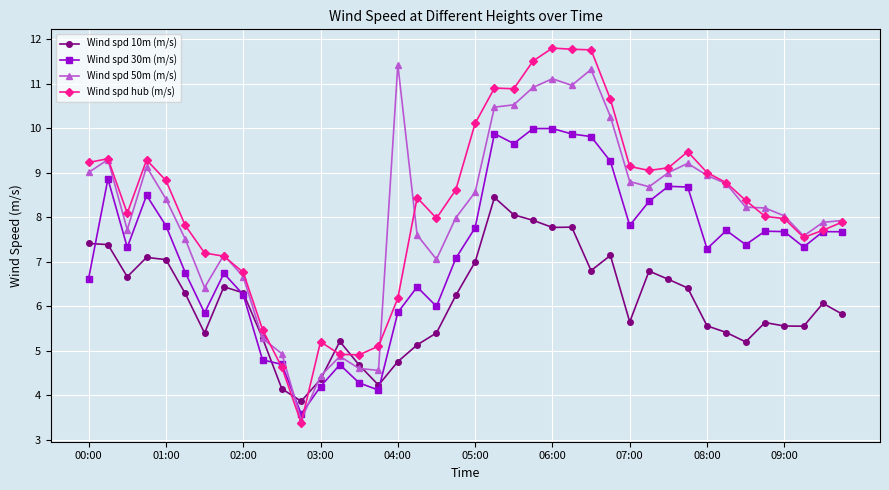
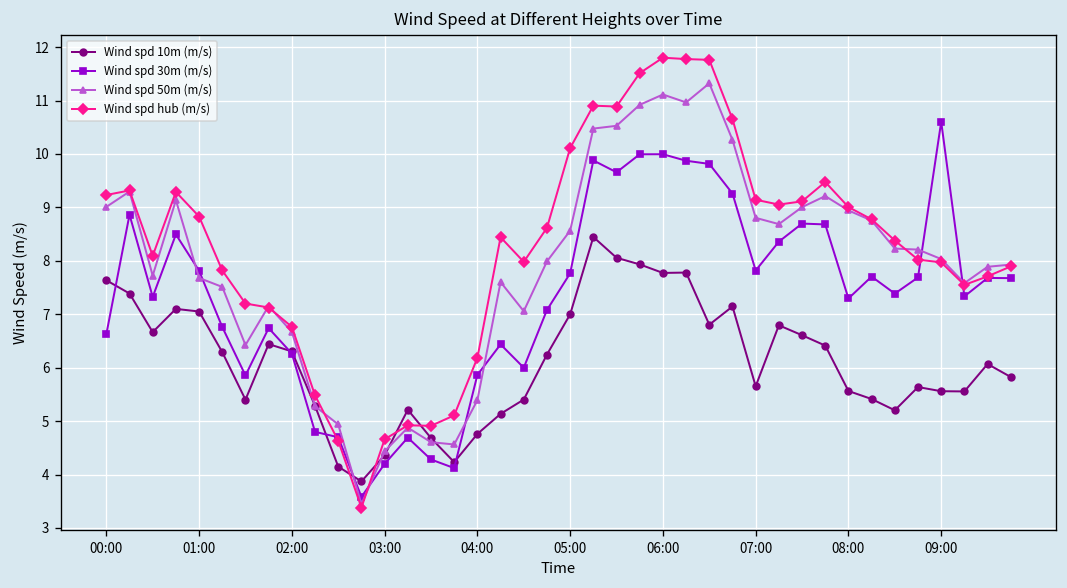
Wind spd 10m (m/s), 00:00: 7.4 -> 7.6
Wind spd 50m (m/s), 01:00: 8.4 -> 7.7
Wind spd hub (m/s), 03:00: 5.2 -> 4.7
Wind spd 50m (m/s), 04:00: 11.4 -> 5.4
Wind spd 30m (m/s), 09:00: 7.7 -> 10.6
